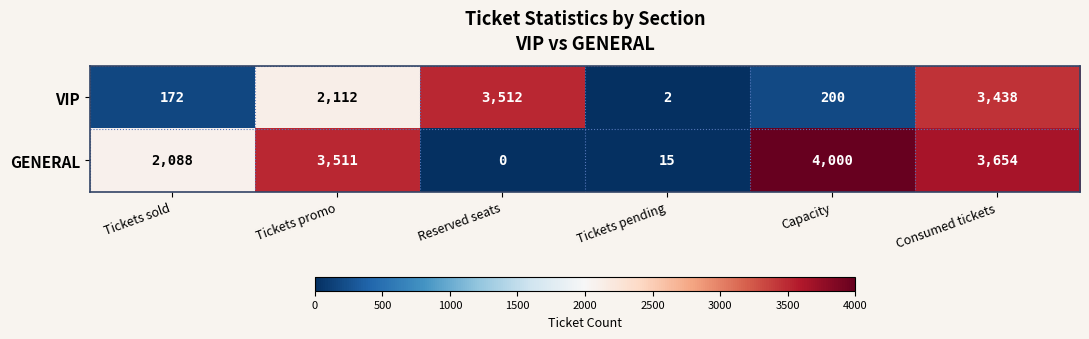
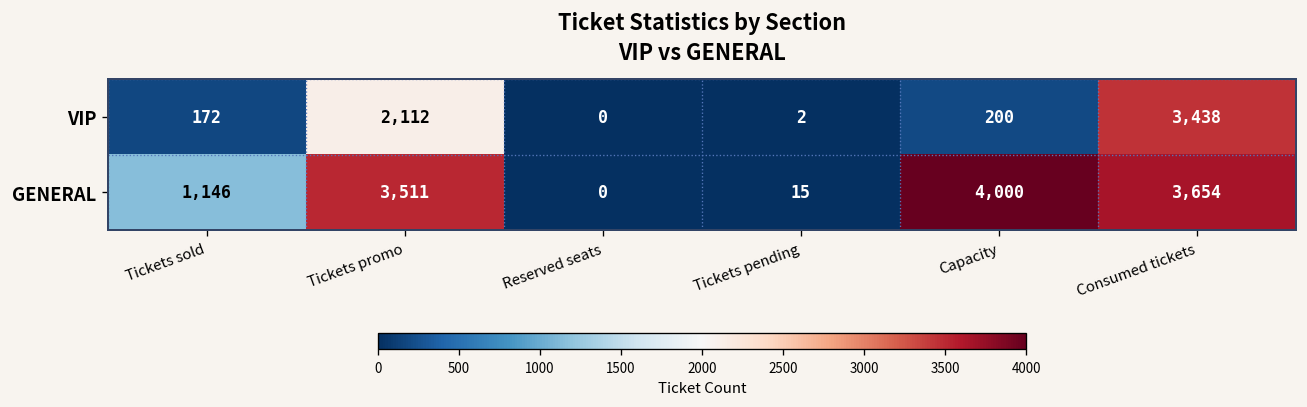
VIP, Reserved seats: 3,512 -> 0
GENERAL, Tickets sold: 2,088 -> 1,146
